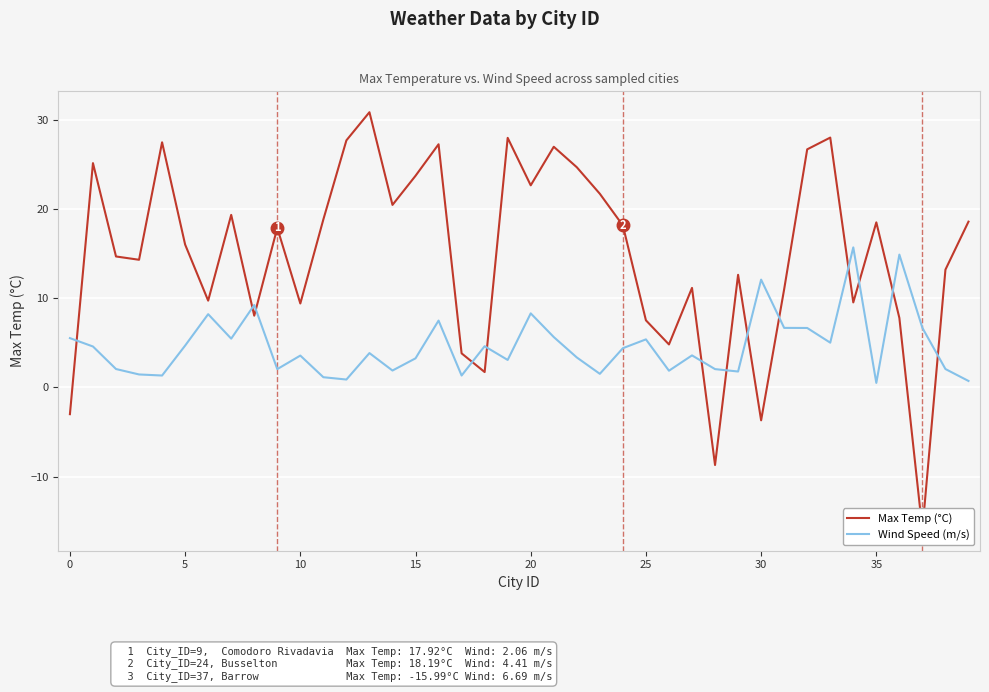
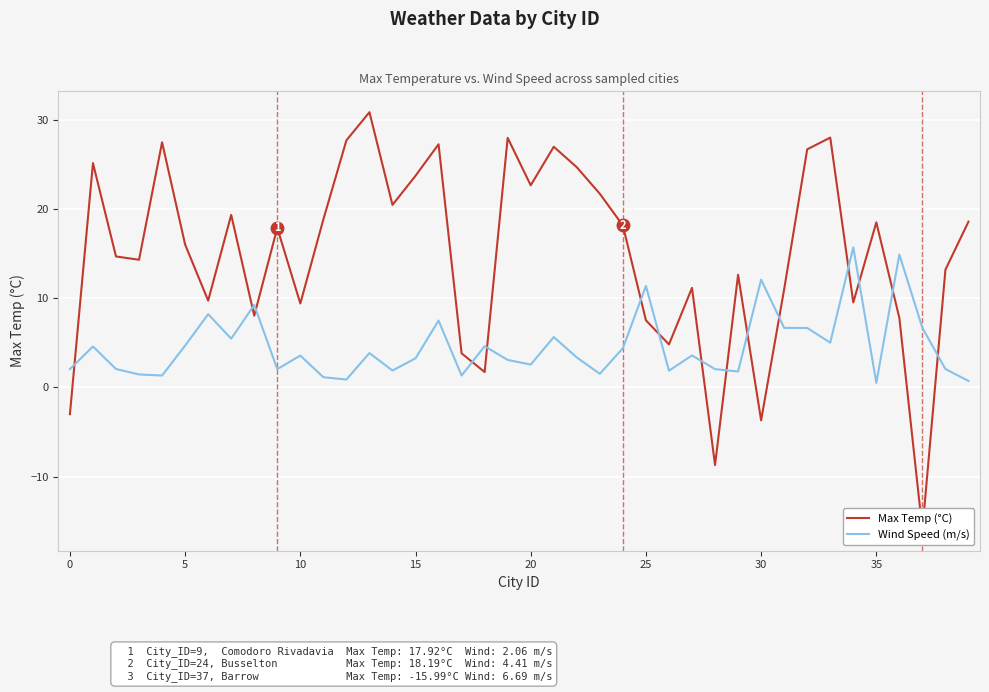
Wind Speed (m/s), 0: 6 -> 2
Wind Speed (m/s), 20: 8 -> 3
Wind Speed (m/s), 25: 5 -> 11
